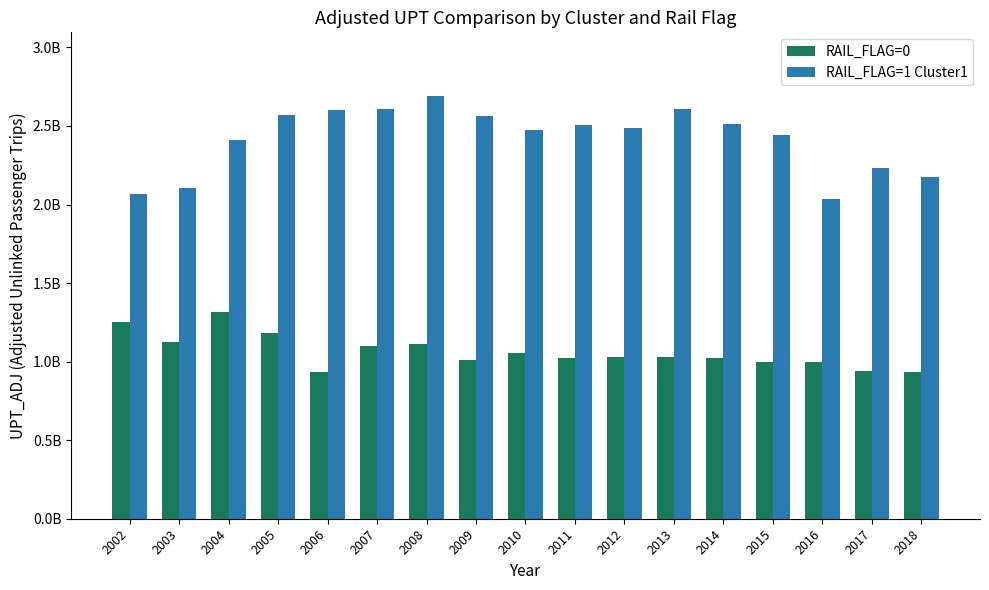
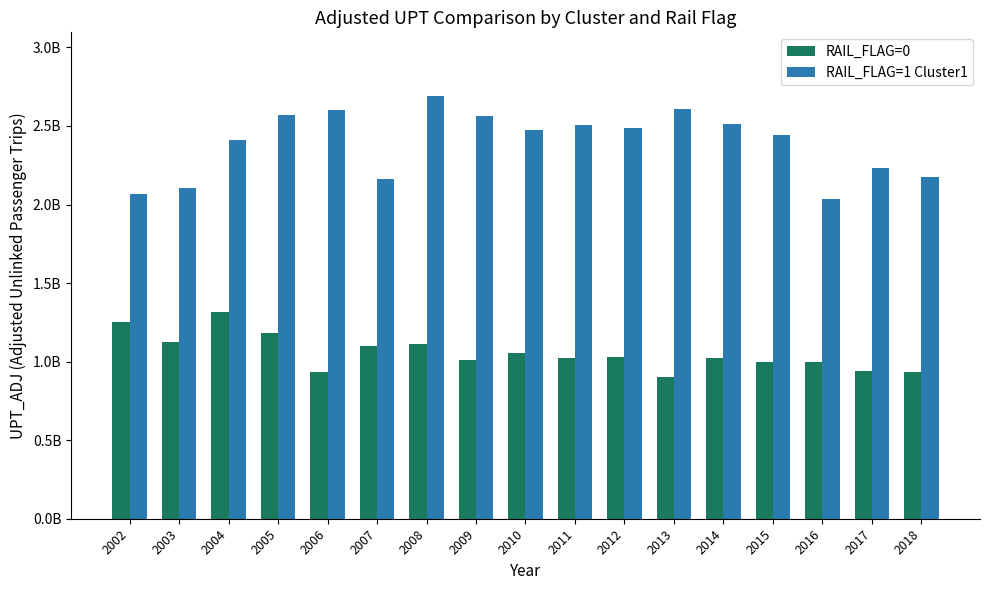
RAIL_FLAG=1 Cluster1, 2007: 2610000000 -> 2170000000
RAIL_FLAG=0, 2013: 1030000000 -> 900000000
